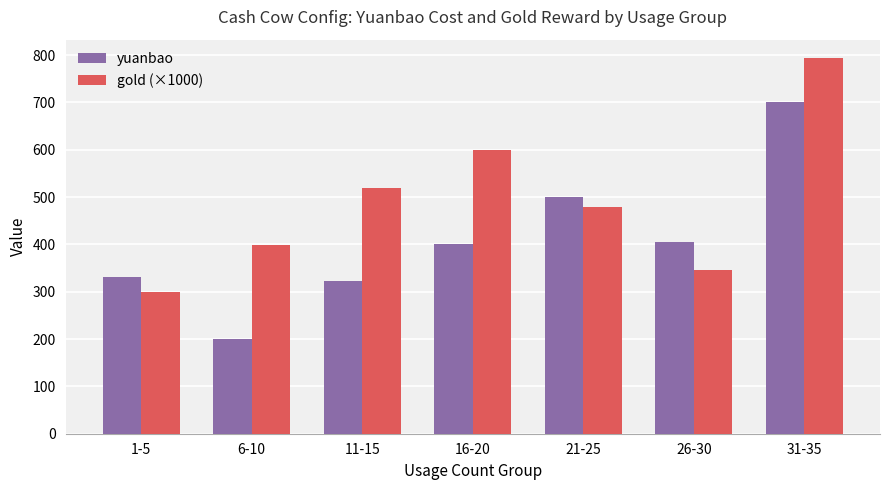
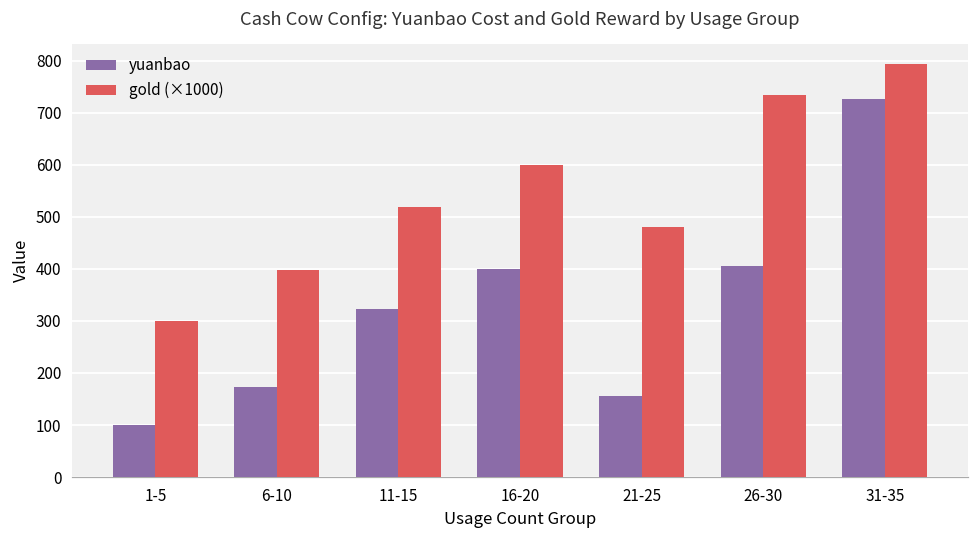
yuanbao, 1-5: 330 -> 100
yuanbao, 6-10: 200 -> 170
yuanbao, 21-25: 500 -> 160
gold (×1000), 26-30: 350 -> 730
yuanbao, 31-35: 700 -> 730
